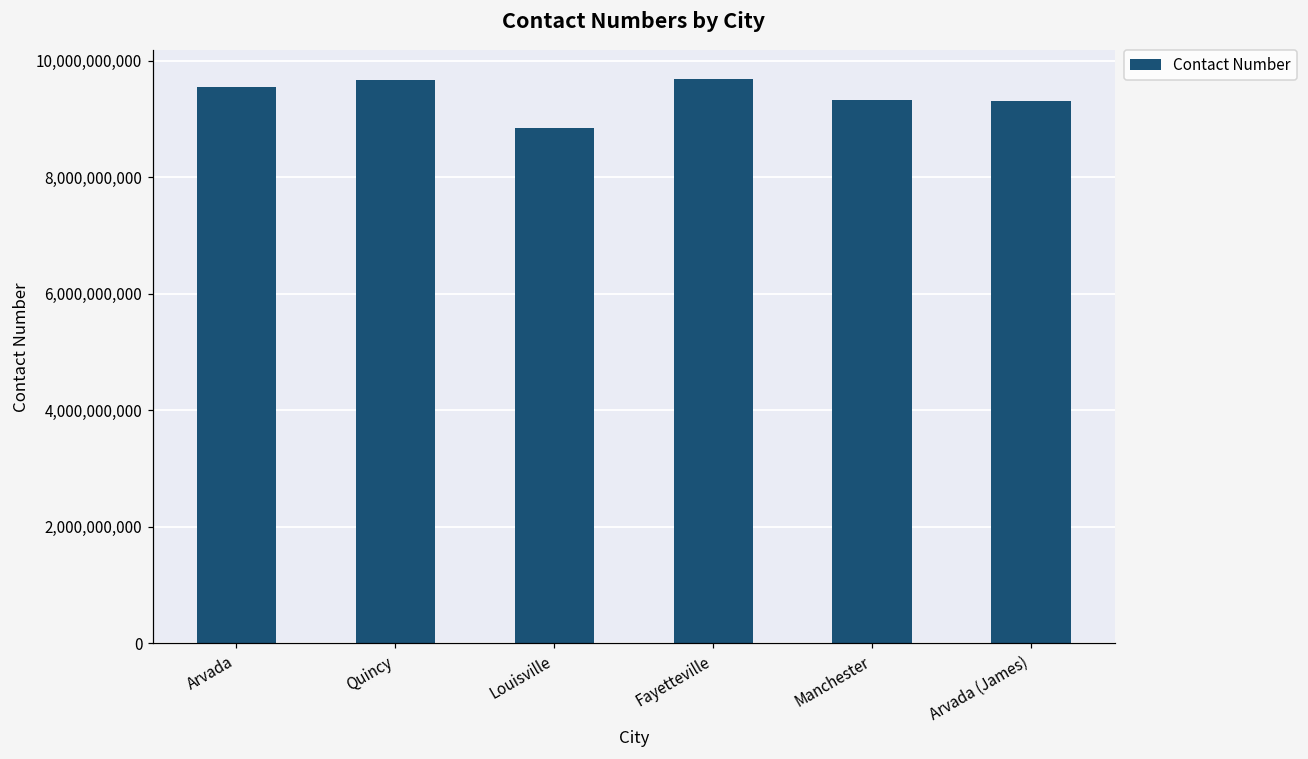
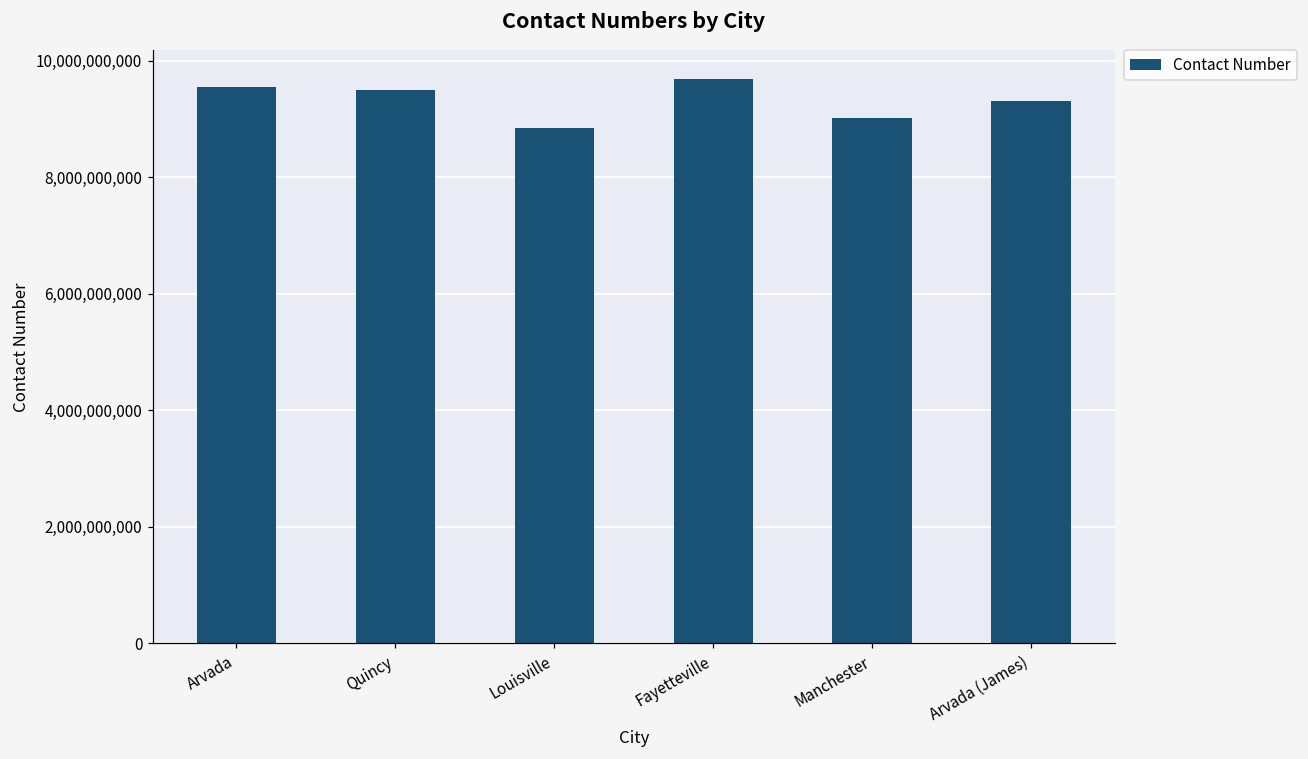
Quincy: 9,700,000,000 -> 9,500,000,000
Manchester: 9,300,000,000 -> 9,000,000,000
